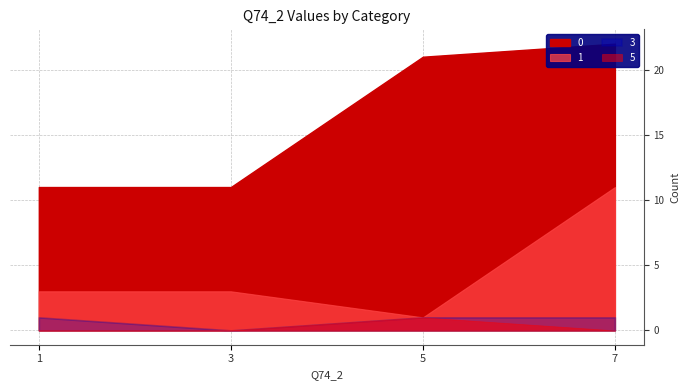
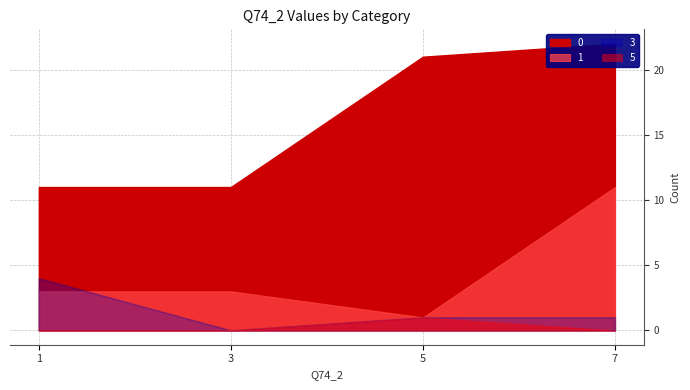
3, 1: 1 -> 4
